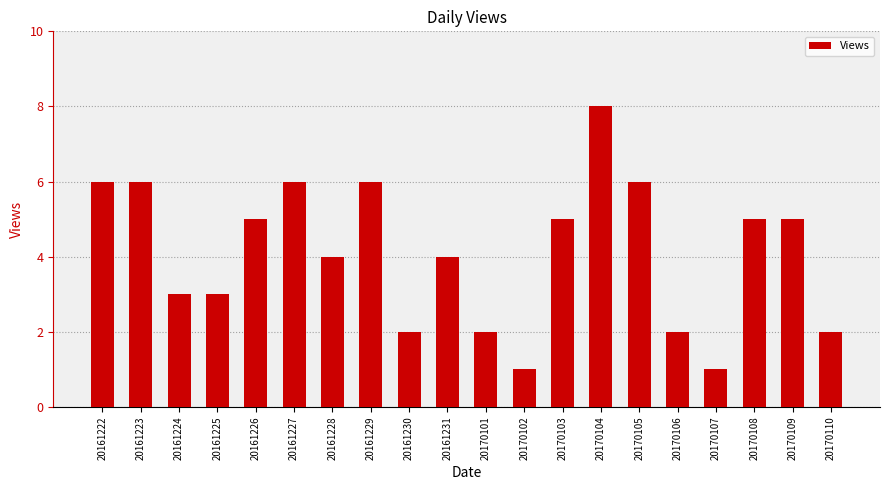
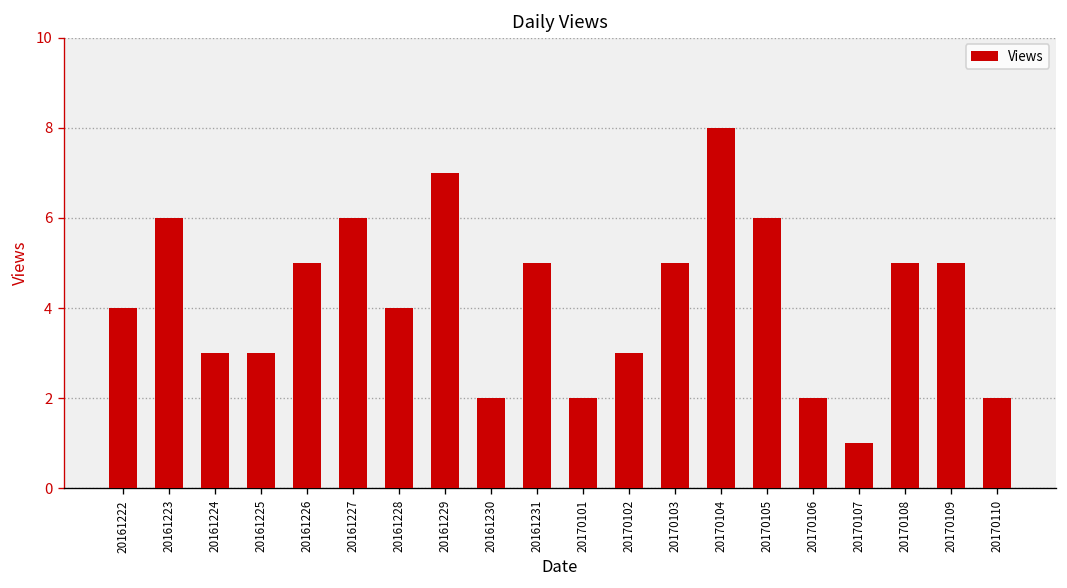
20161222: 6 -> 4
20161229: 6 -> 7
20161231: 4 -> 5
20170102: 1 -> 3
